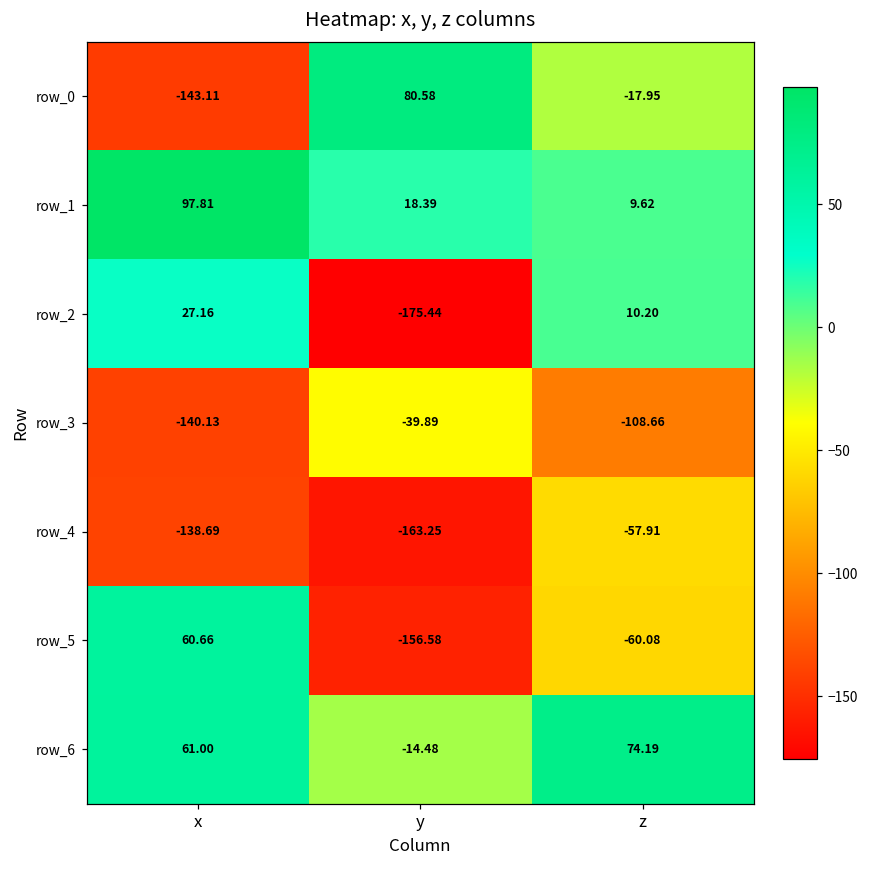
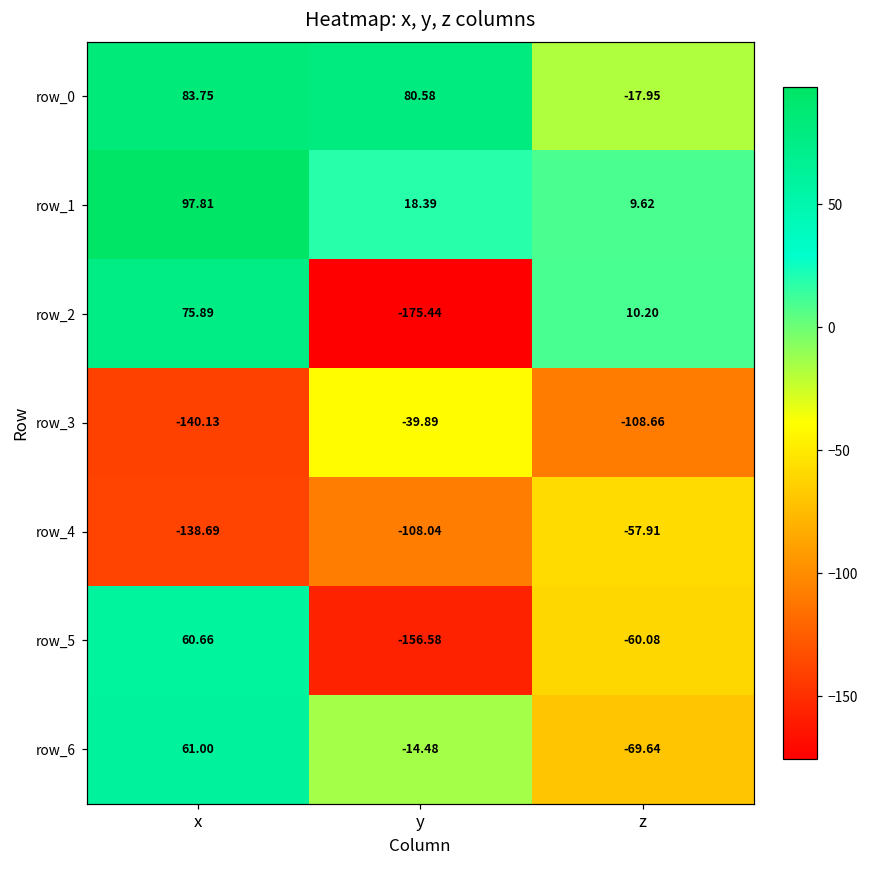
row_0, x: -143.11 -> 83.75
row_2, x: 27.16 -> 75.89
row_4, y: -163.25 -> -108.04
row_6, z: 74.19 -> -69.64
